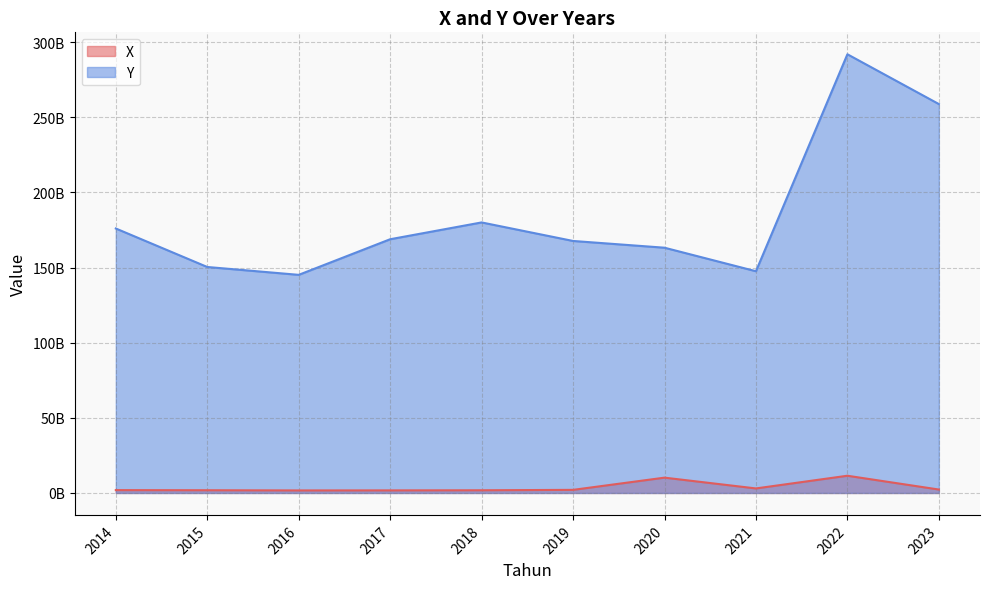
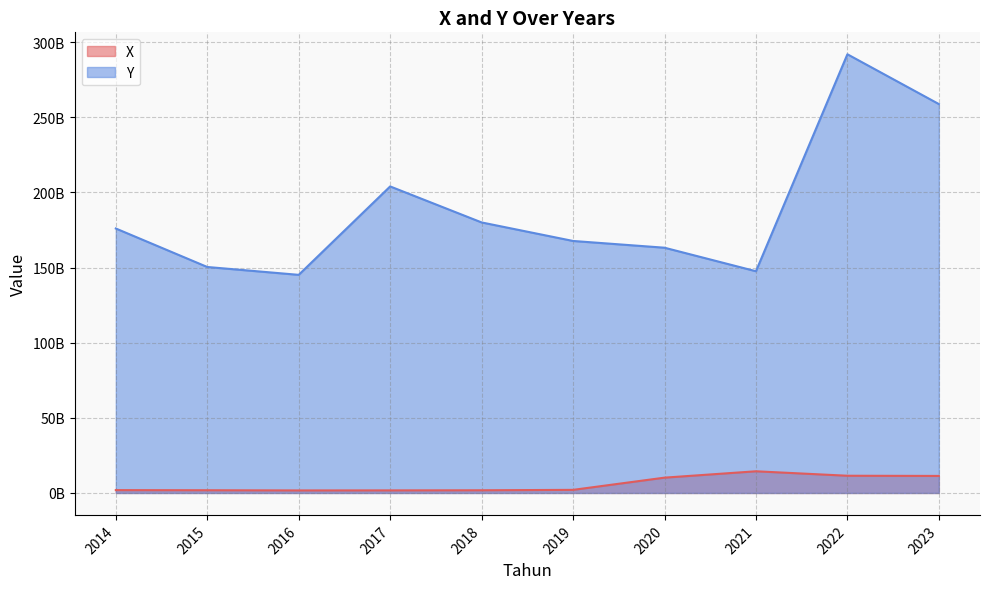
Y, 2017: 169000000000 -> 204000000000
X, 2021: 3000000000 -> 14000000000
X, 2023: 2000000000 -> 11000000000
